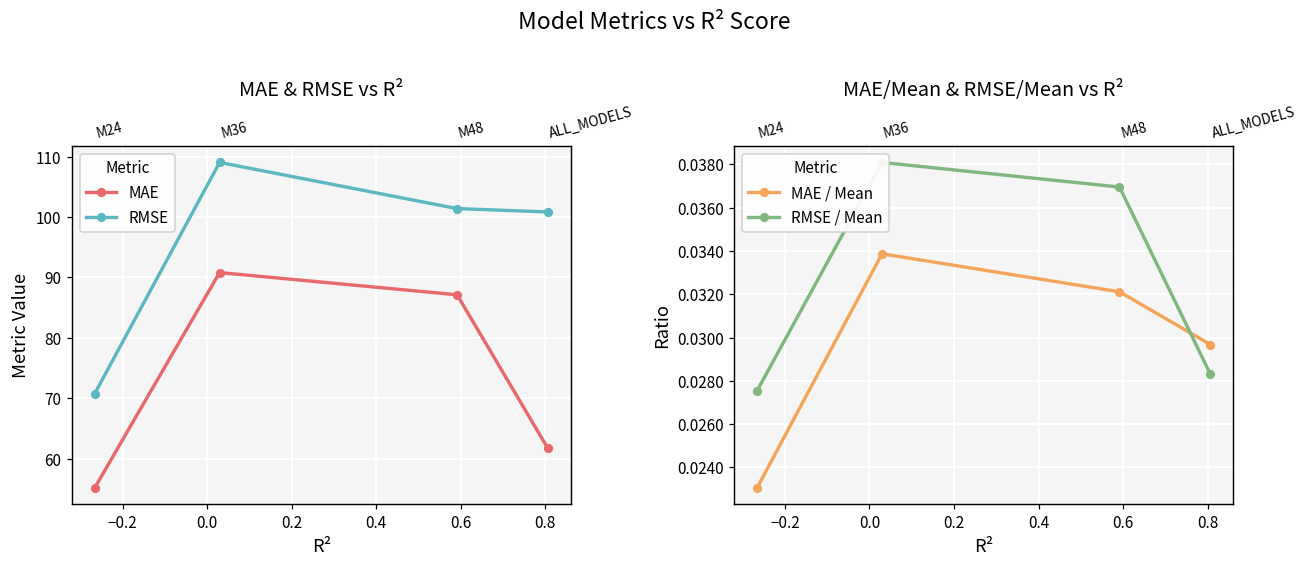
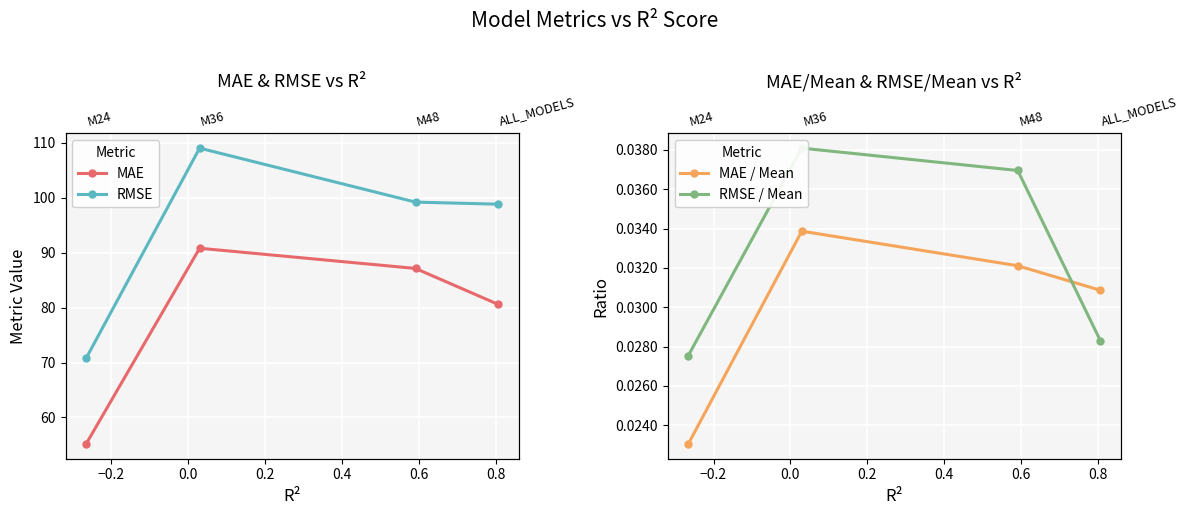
MAE & RMSE vs R², RMSE, M48: 101 -> 99
MAE & RMSE vs R², MAE, ALL_MODELS: 62 -> 81
MAE & RMSE vs R², RMSE, ALL_MODELS: 101 -> 99
MAE/Mean & RMSE/Mean vs R², MAE / Mean, ALL_MODELS: 0.0297 -> 0.0309
